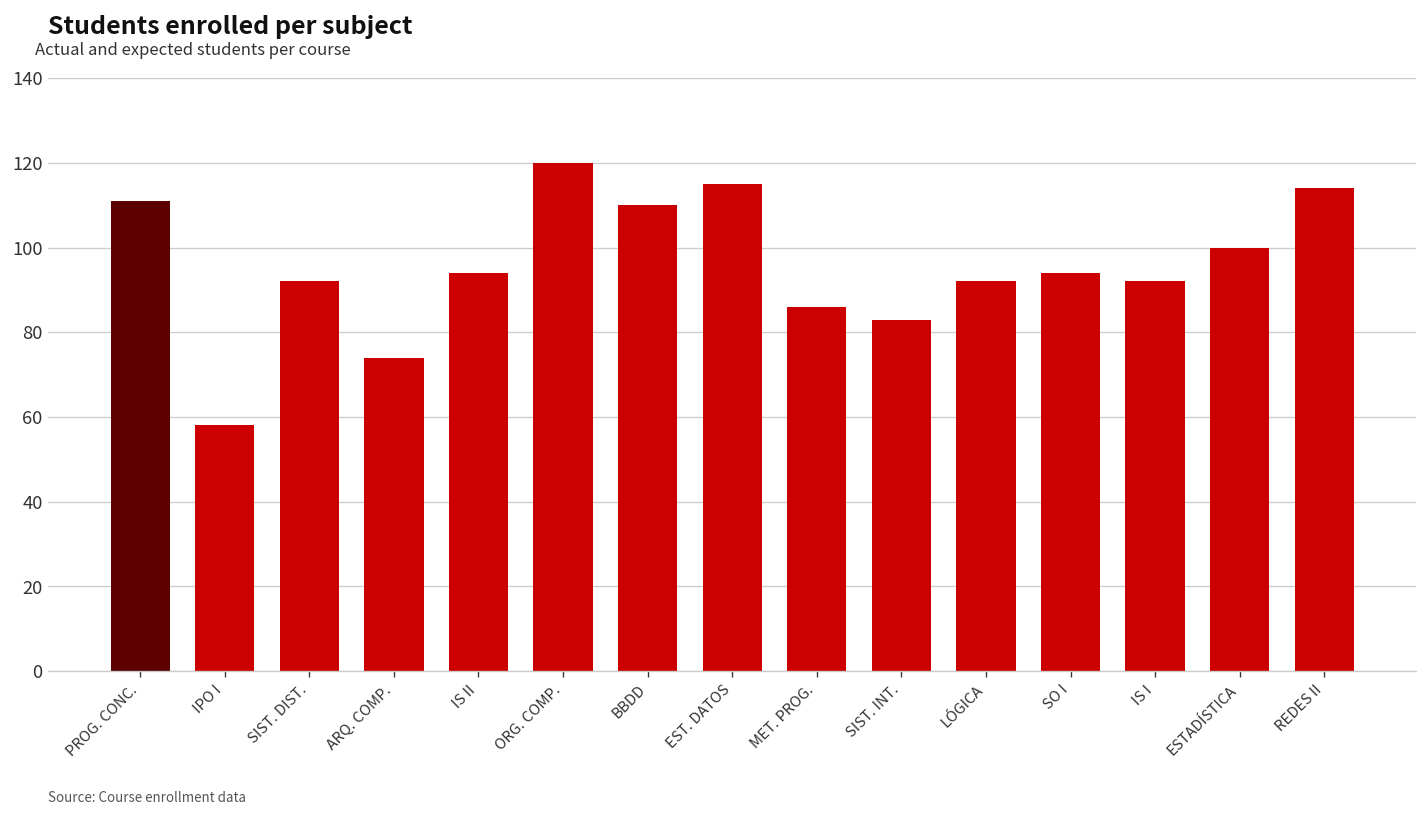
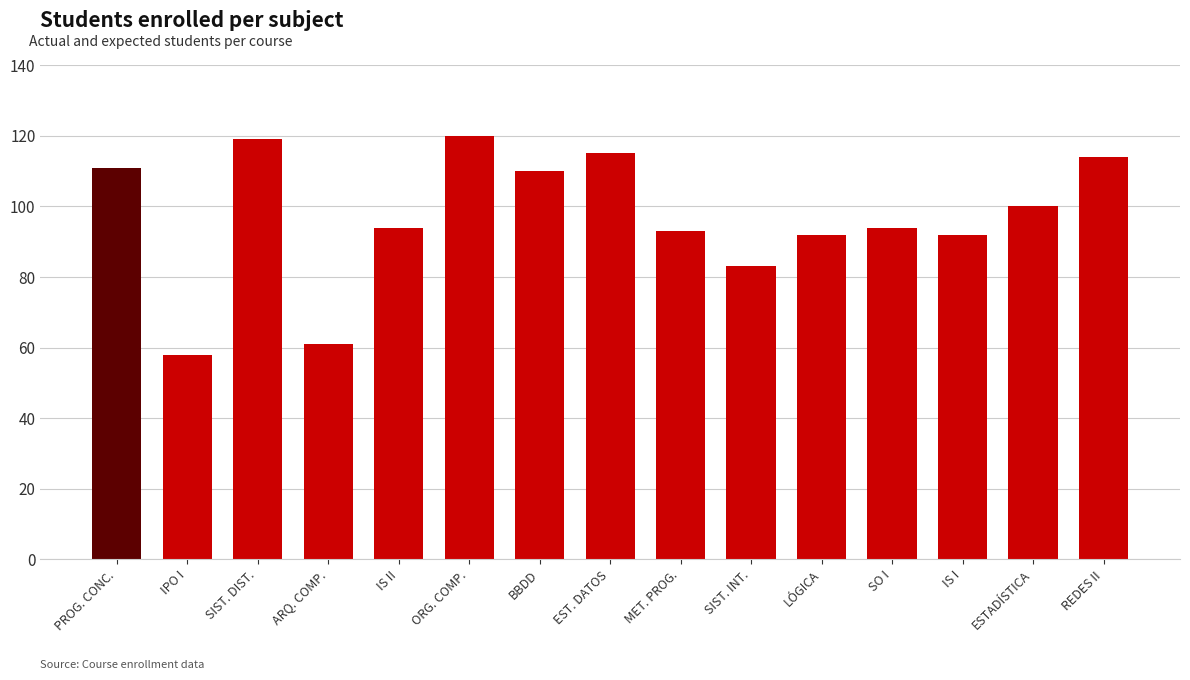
SIST. DIST.: 92 -> 119
ARQ. COMP.: 74 -> 61
MET. PROG.: 86 -> 93
